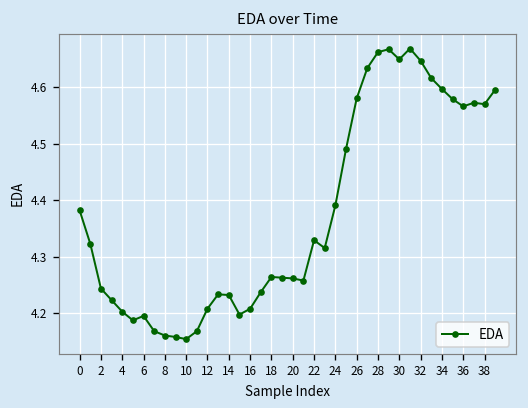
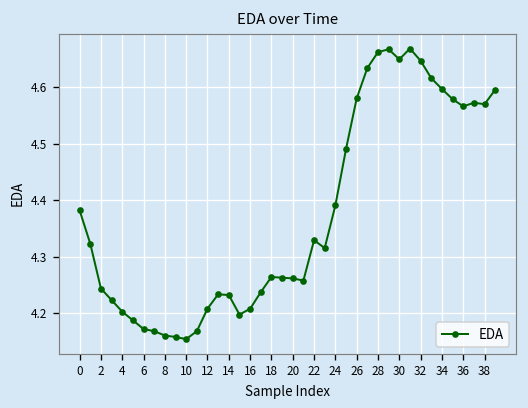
6: 4.19 -> 4.17
